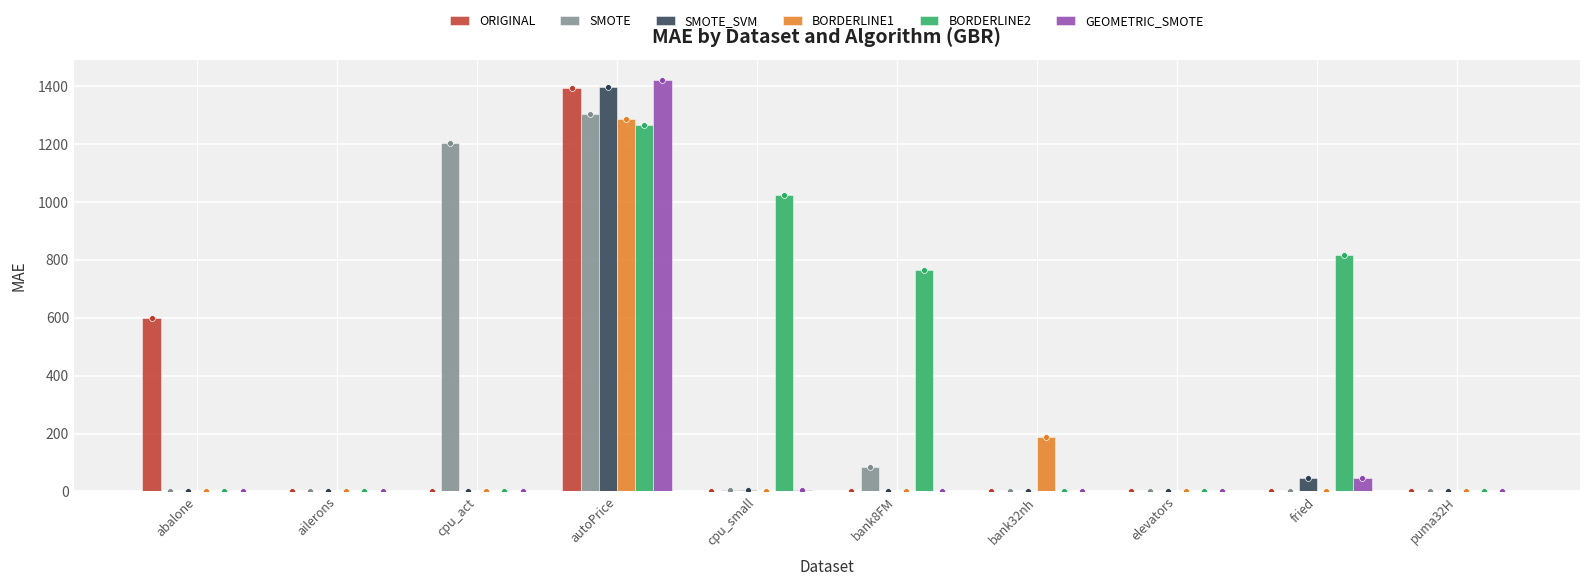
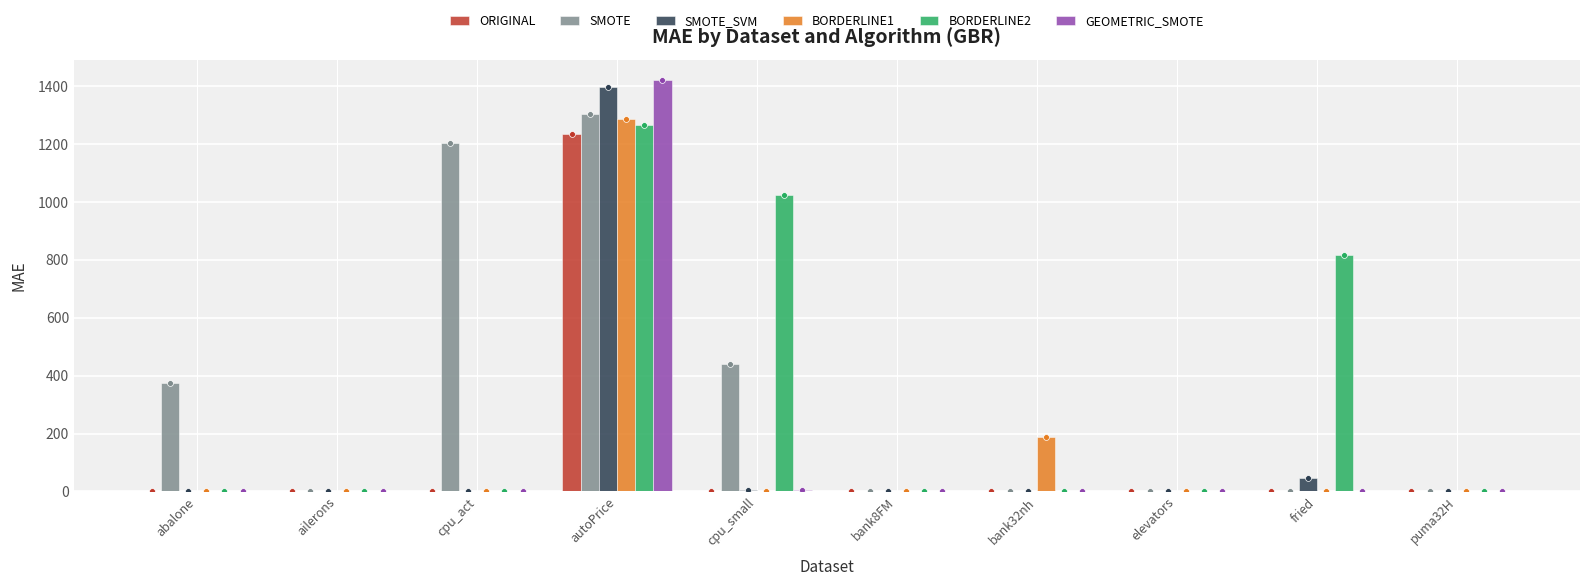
ORIGINAL, abalone: 600 -> 0
SMOTE, abalone: 0 -> 370
ORIGINAL, autoPrice: 1390 -> 1240
SMOTE, cpu_small: 0 -> 440
SMOTE, bank8FM: 80 -> 0
BORDERLINE2, bank8FM: 760 -> 0
GEOMETRIC_SMOTE, fried: 50 -> 0
